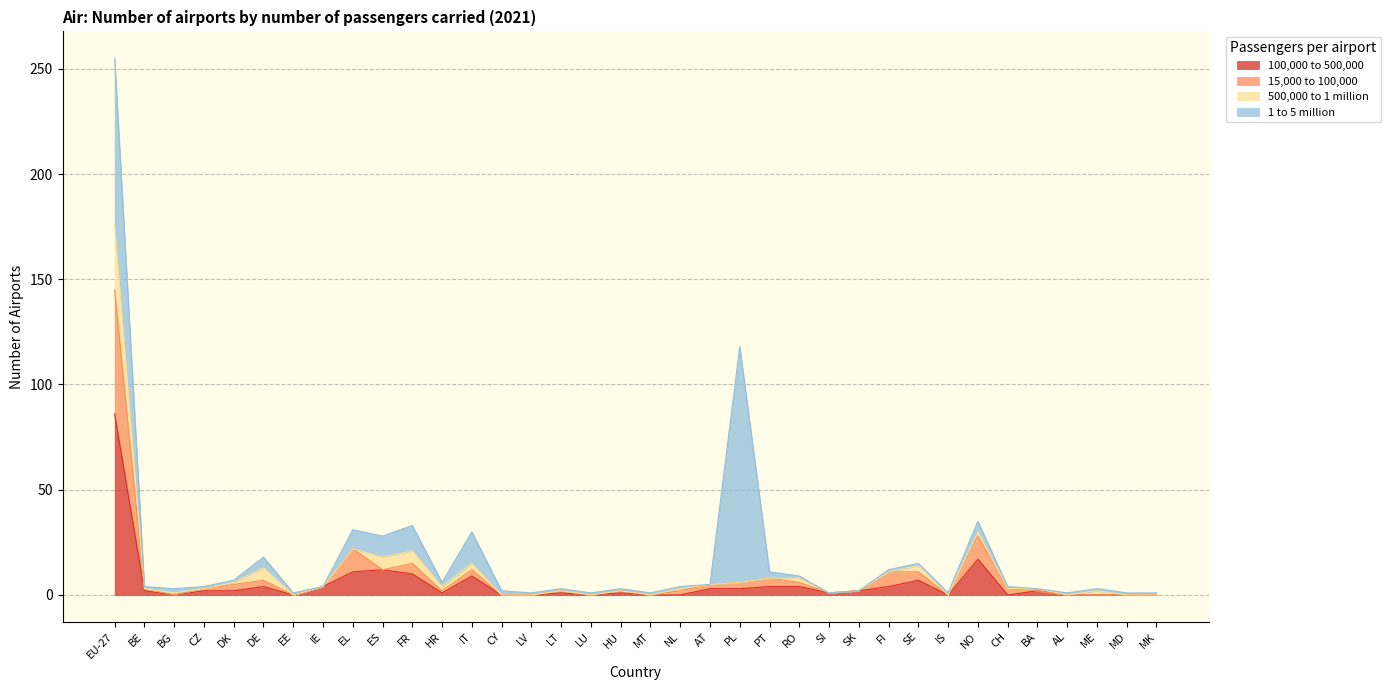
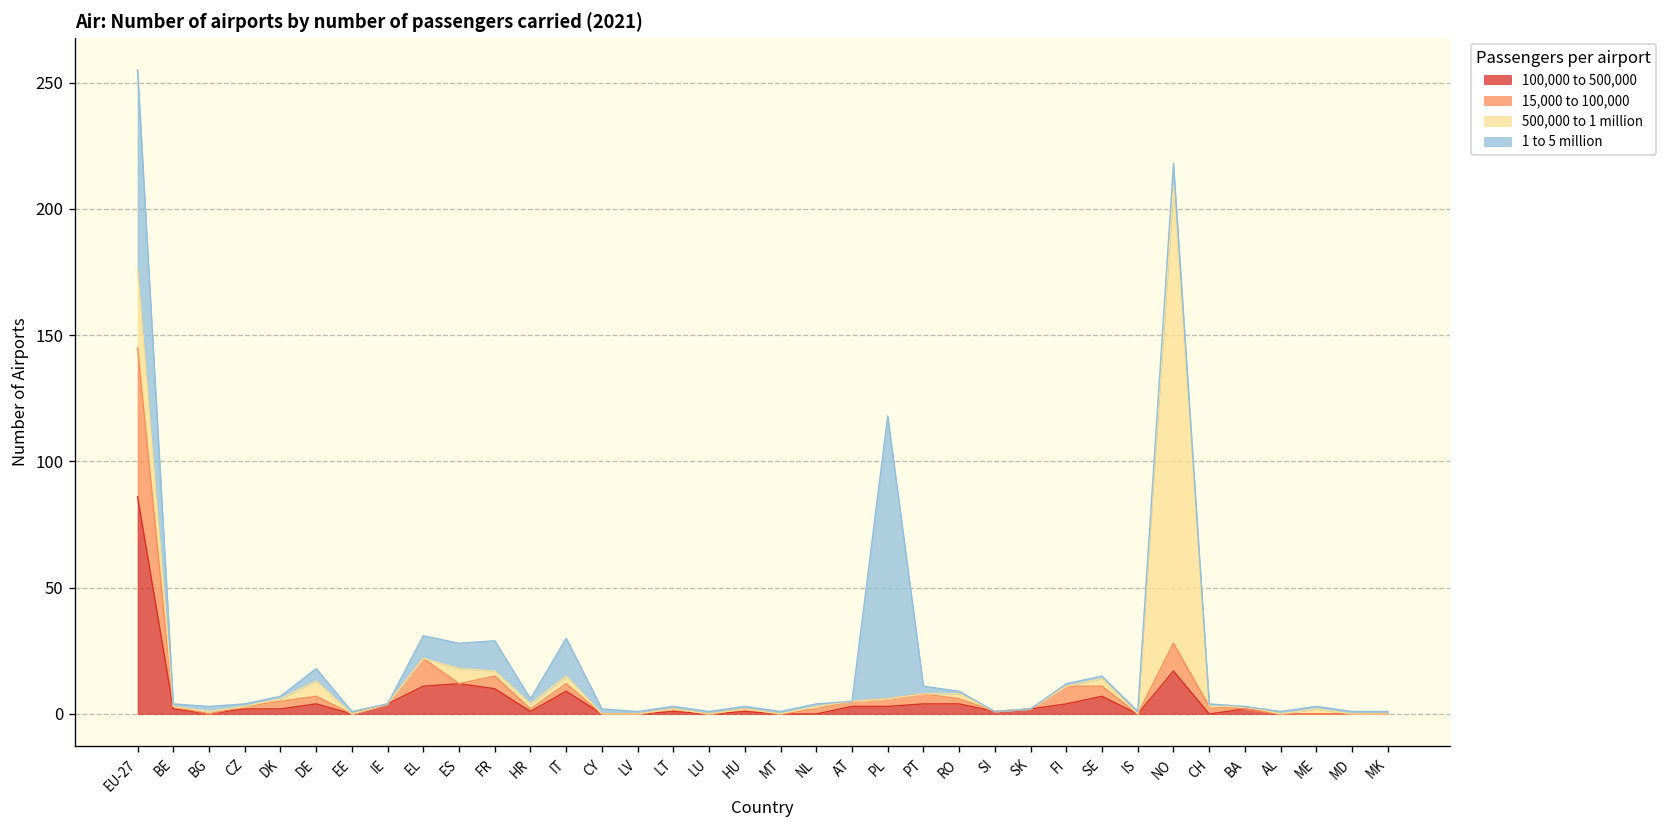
500,000 to 1 million, FR: 6 -> 2
500,000 to 1 million, NO: 2 -> 181
1 to 5 million, NO: 5 -> 9
